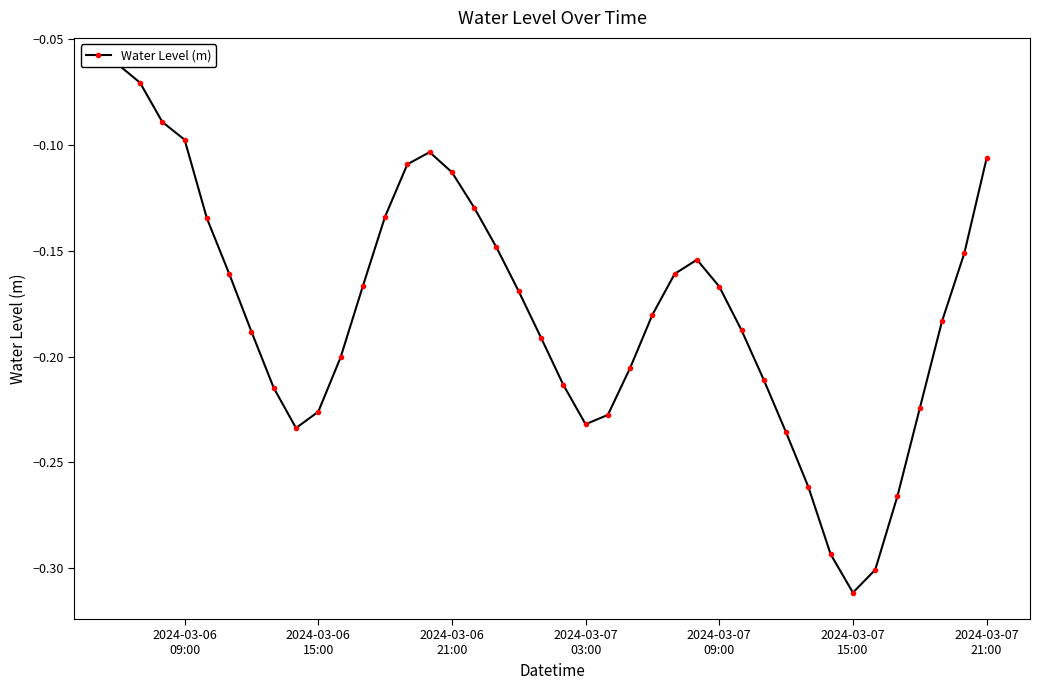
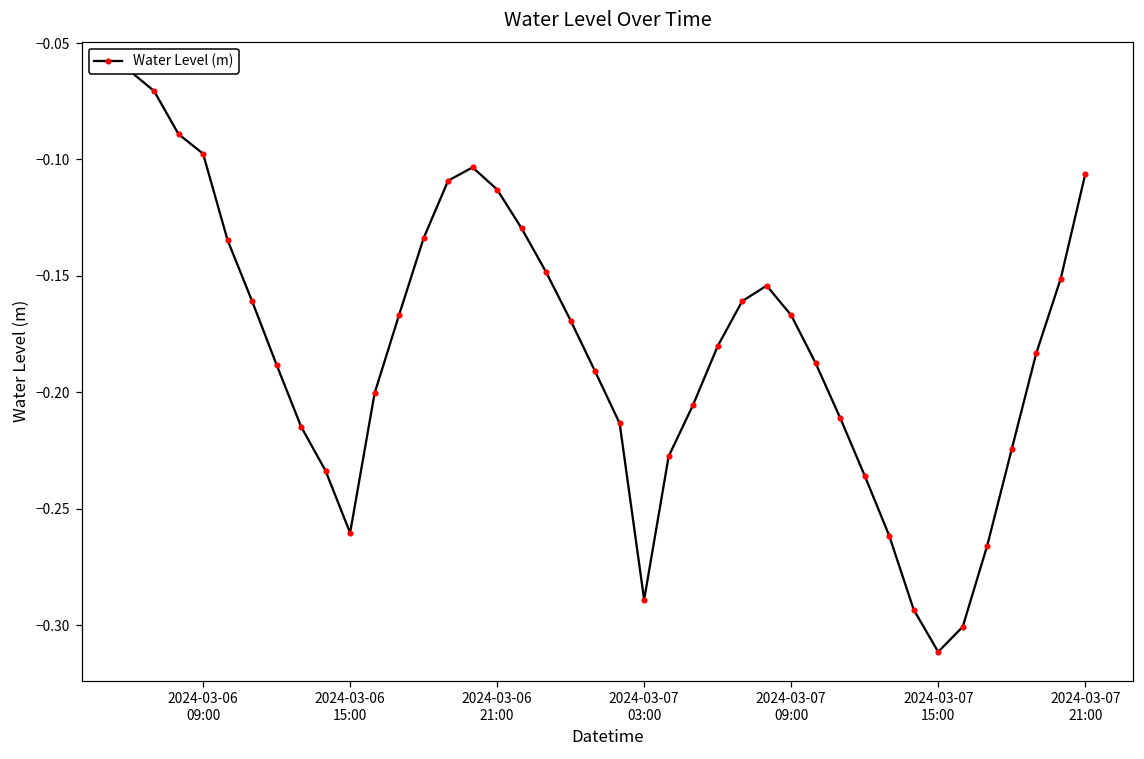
2024-03-06 15:00: -0.226 -> -0.260
2024-03-07 03:00: -0.232 -> -0.289
